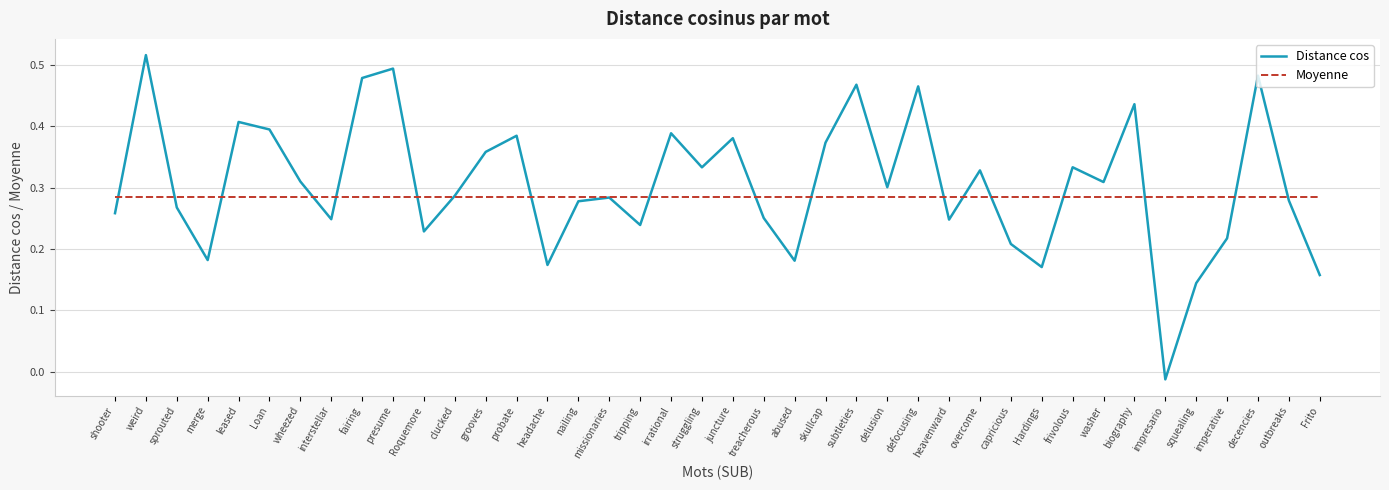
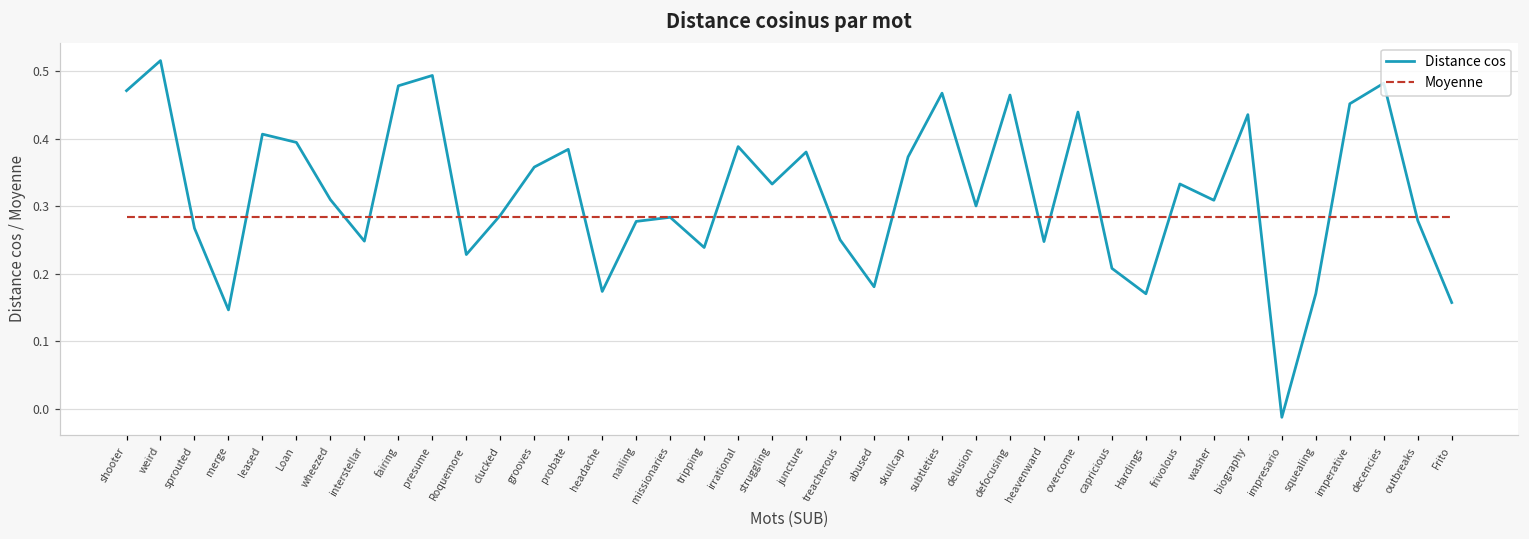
Distance cos, shooter: 0.26 -> 0.47
Distance cos, merge: 0.18 -> 0.15
Distance cos, overcome: 0.33 -> 0.44
Distance cos, squealing: 0.14 -> 0.17
Distance cos, imperative: 0.22 -> 0.45
